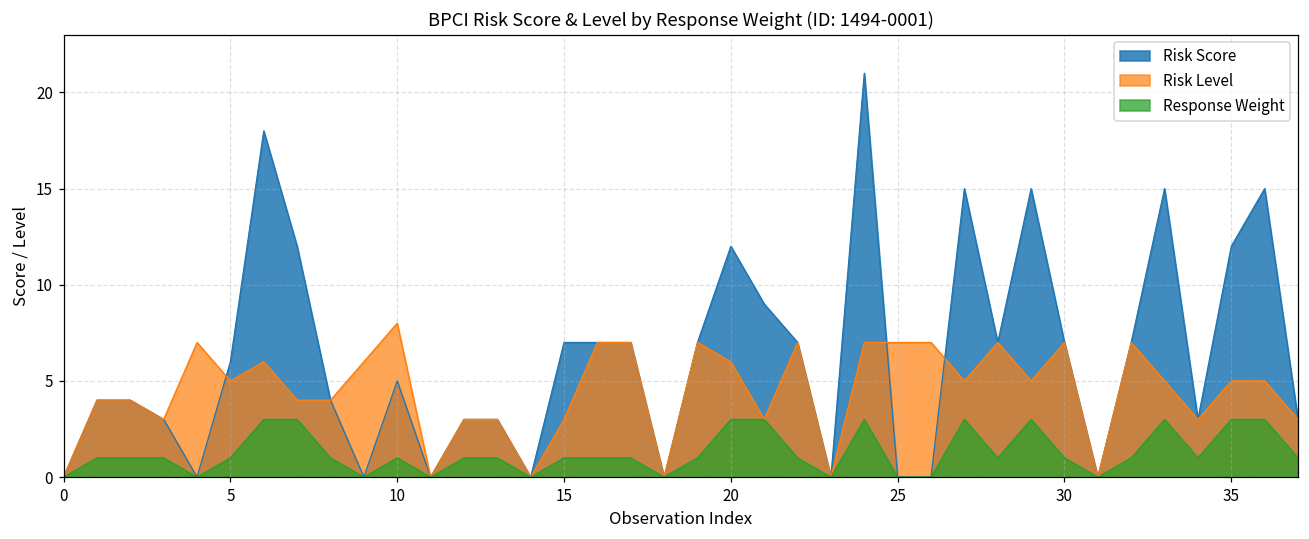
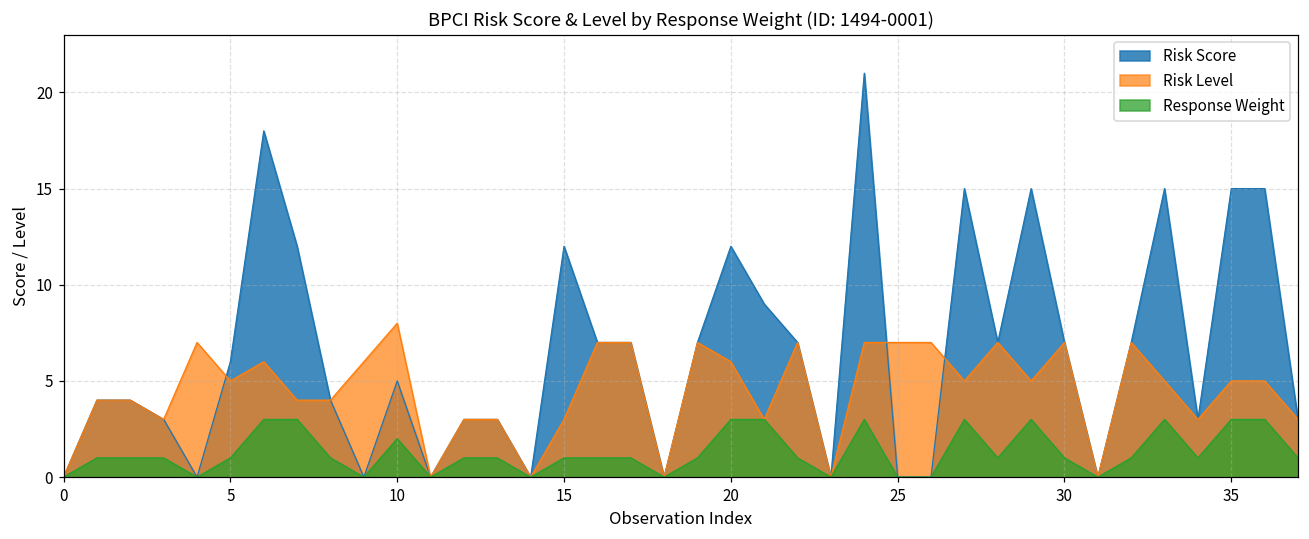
Response Weight, 10: 1 -> 2
Risk Score, 15: 7 -> 12
Risk Score, 35: 12 -> 15
